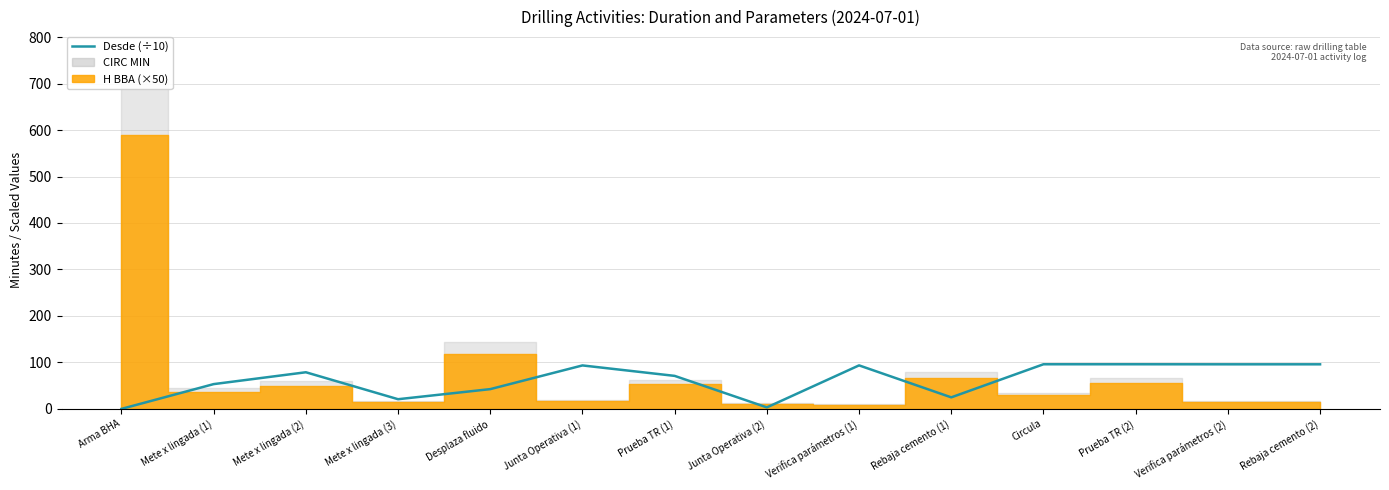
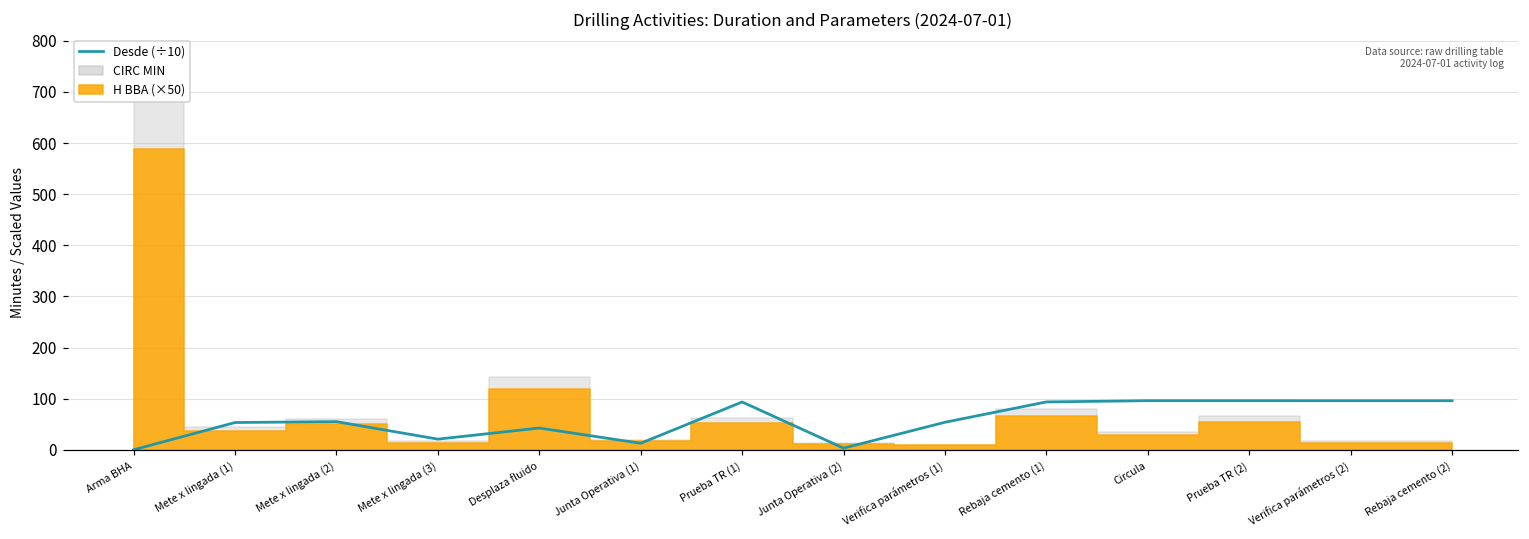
Desde (÷10), Mete x lingada (2): 80 -> 60
Desde (÷10), Junta Operativa (1): 90 -> 10
Desde (÷10), Prueba TR (1): 70 -> 90
Desde (÷10), Verifica parámetros (1): 90 -> 50
Desde (÷10), Rebaja cemento (1): 20 -> 90
